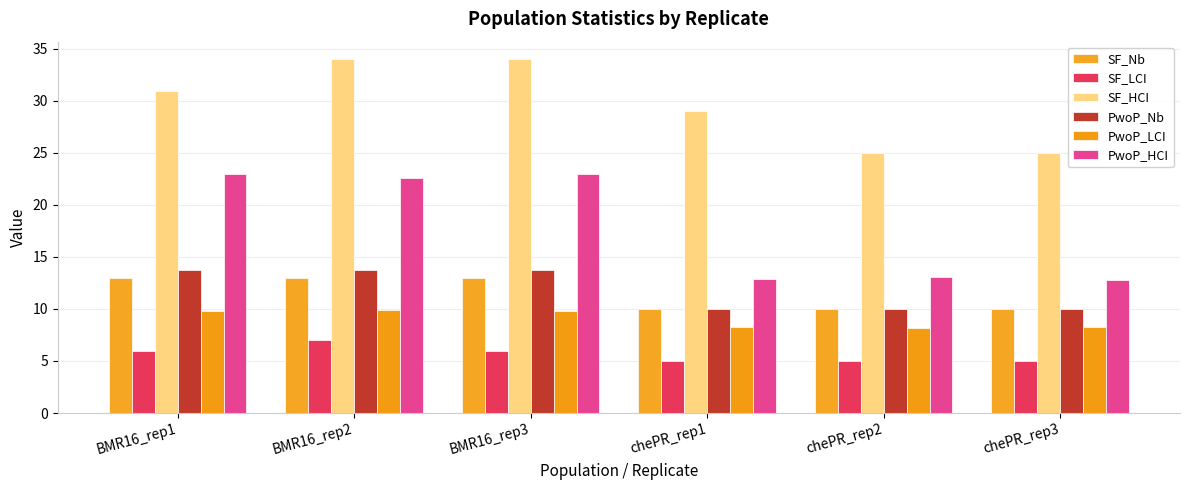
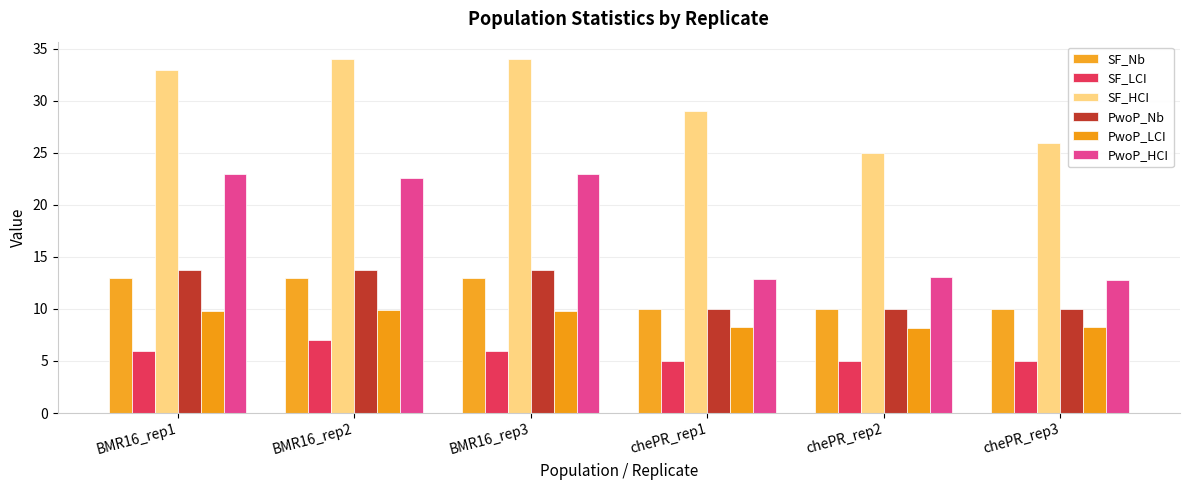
SF_HCI, BMR16_rep1: 31 -> 33
SF_HCI, chePR_rep3: 25 -> 26
